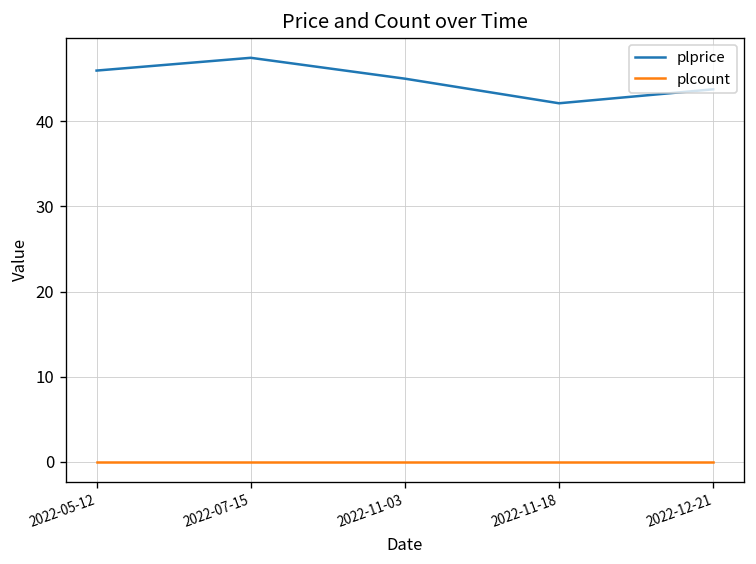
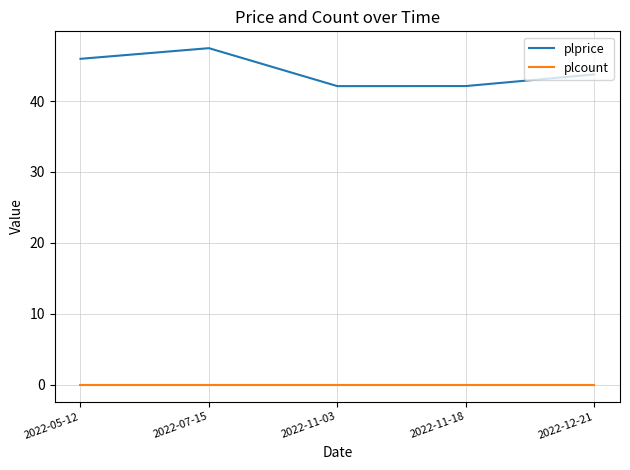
plprice, 2022-11-03: 45 -> 42
